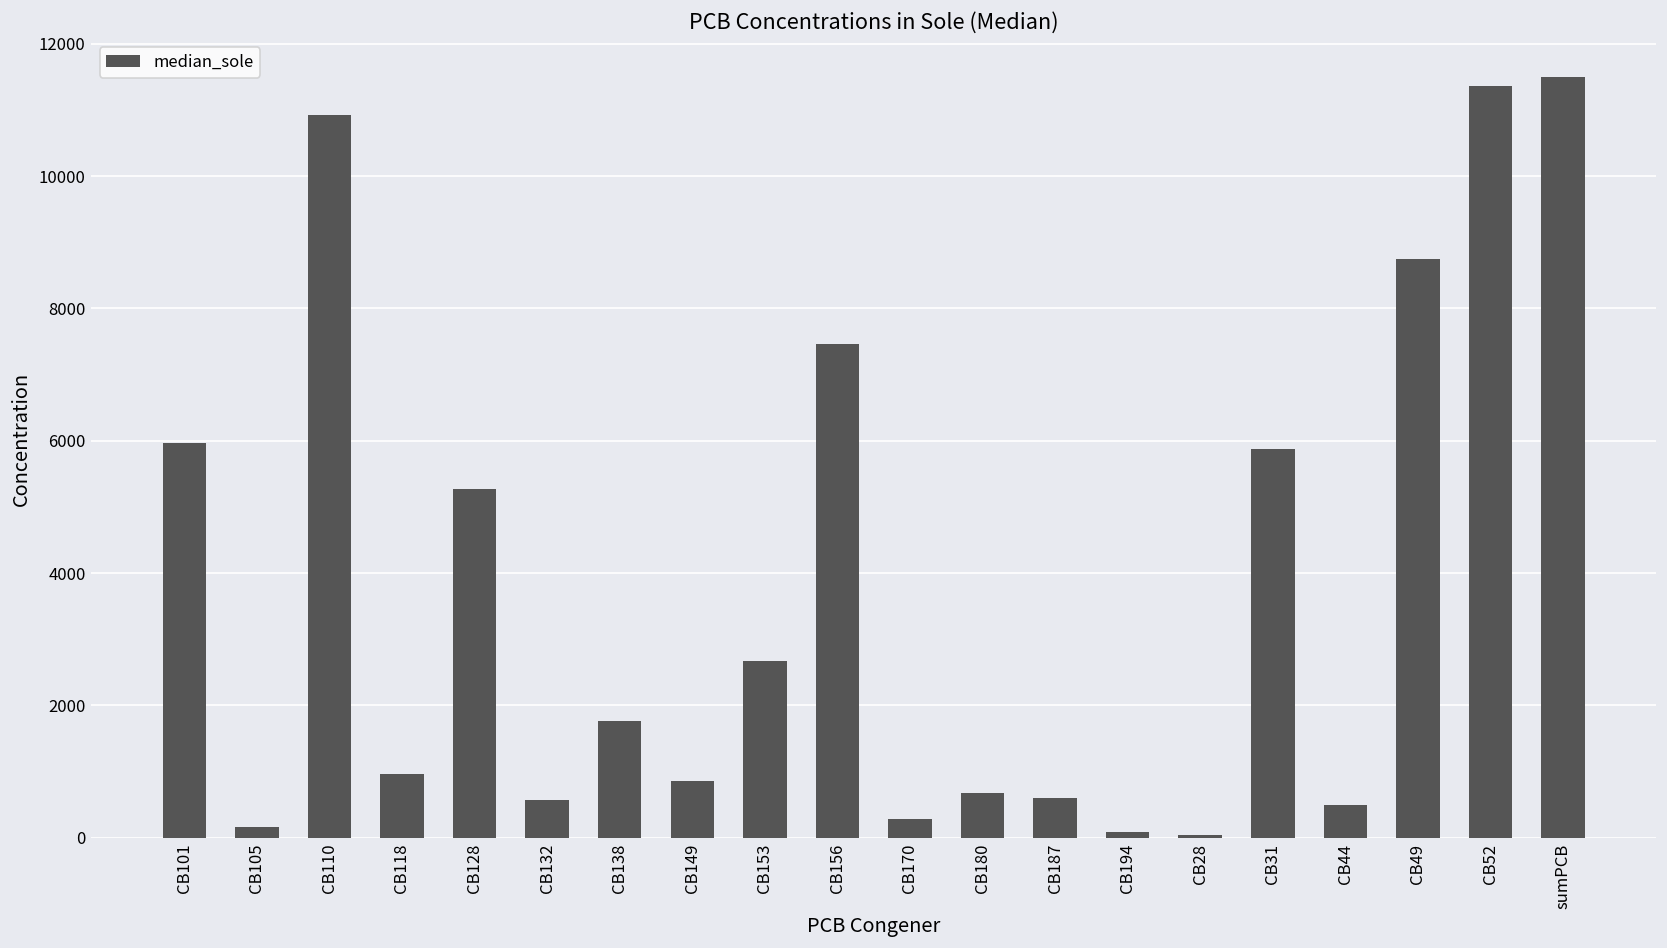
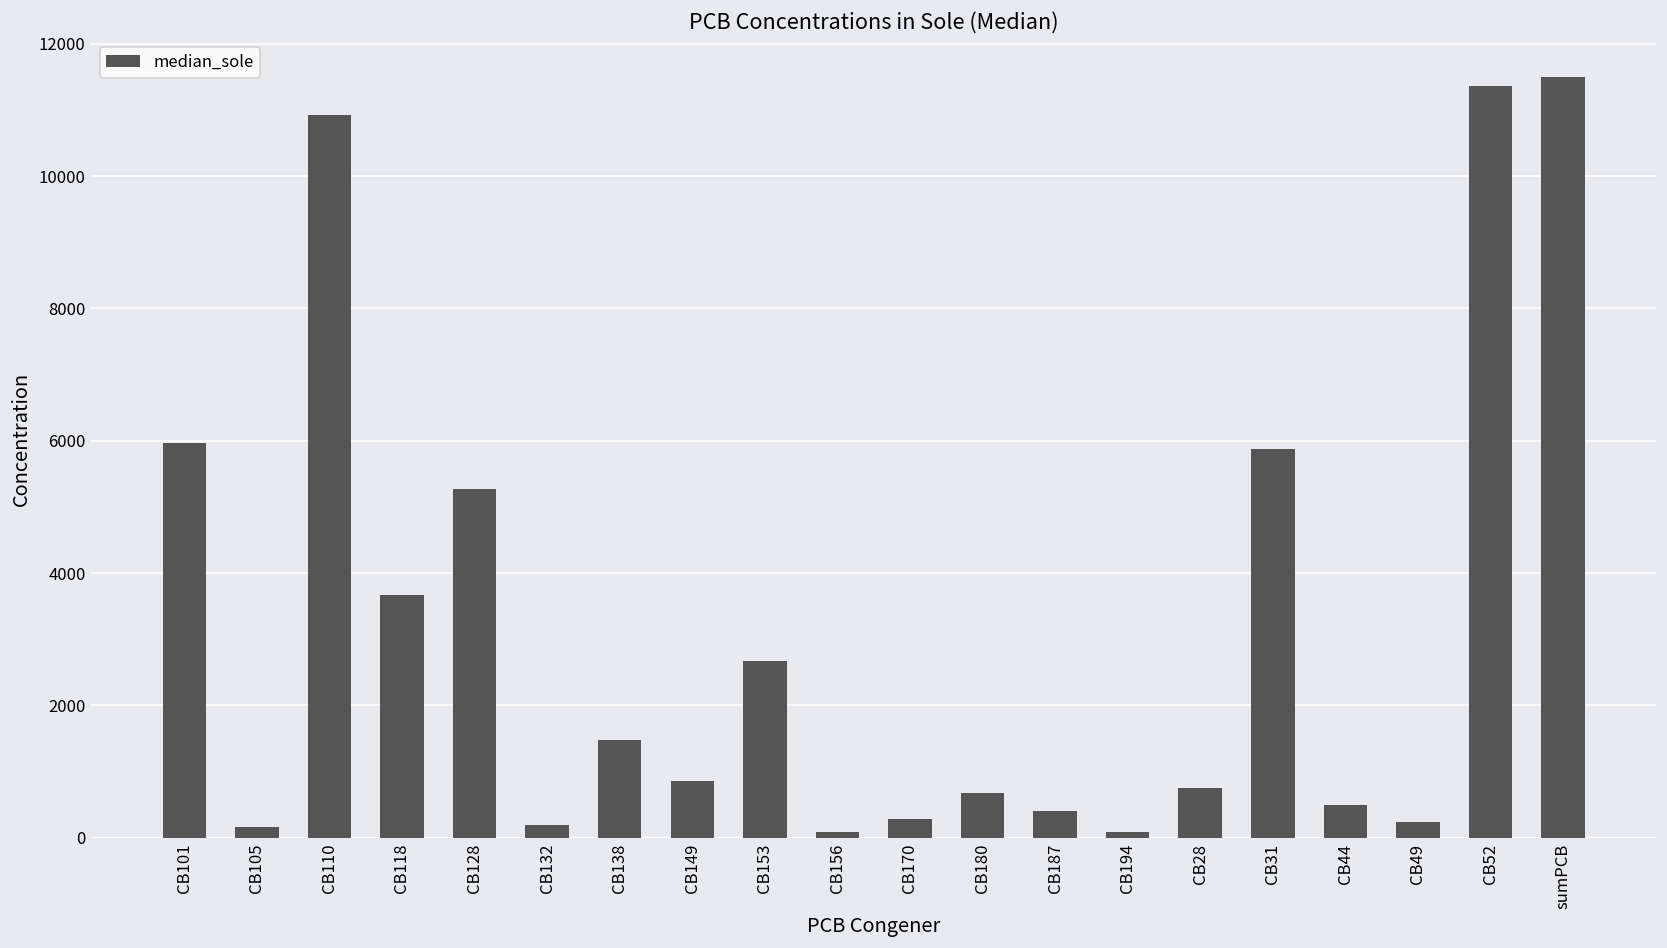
CB118: 1000 -> 3700
CB132: 600 -> 200
CB138: 1800 -> 1500
CB156: 7500 -> 100
CB187: 600 -> 400
CB28: 0 -> 800
CB49: 8800 -> 200
